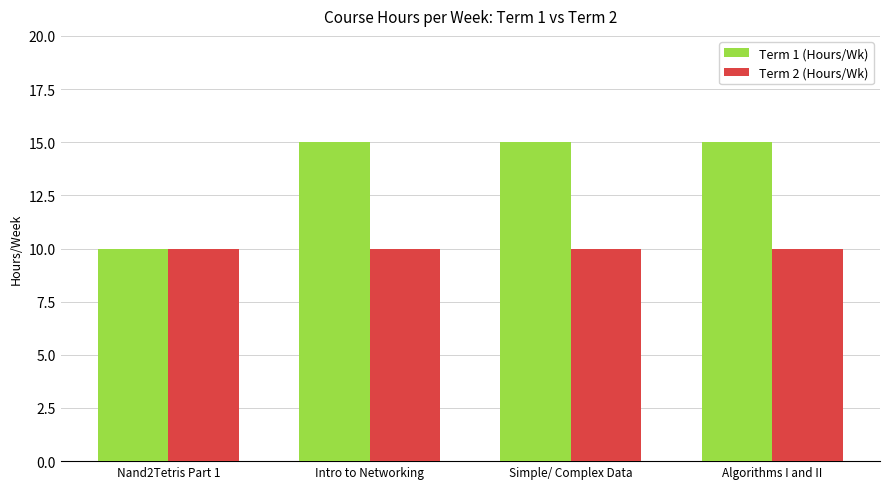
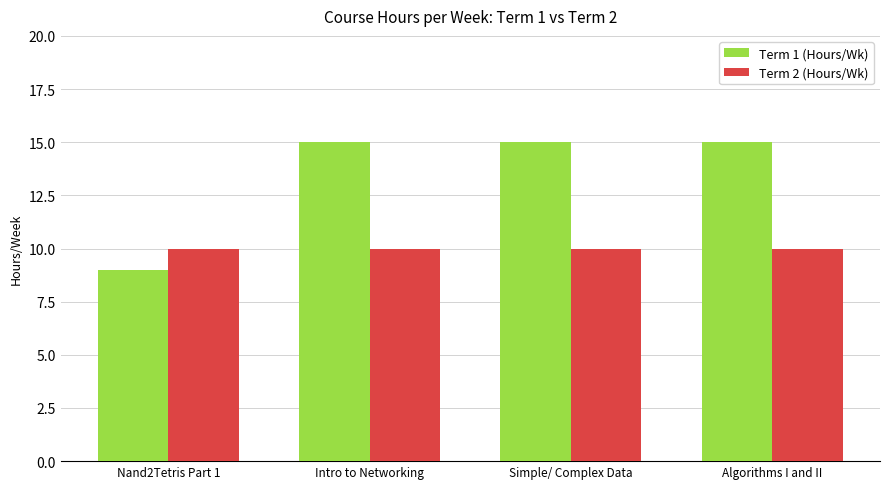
Term 1 (Hours/Wk), Nand2Tetris Part 1: 10 -> 9
